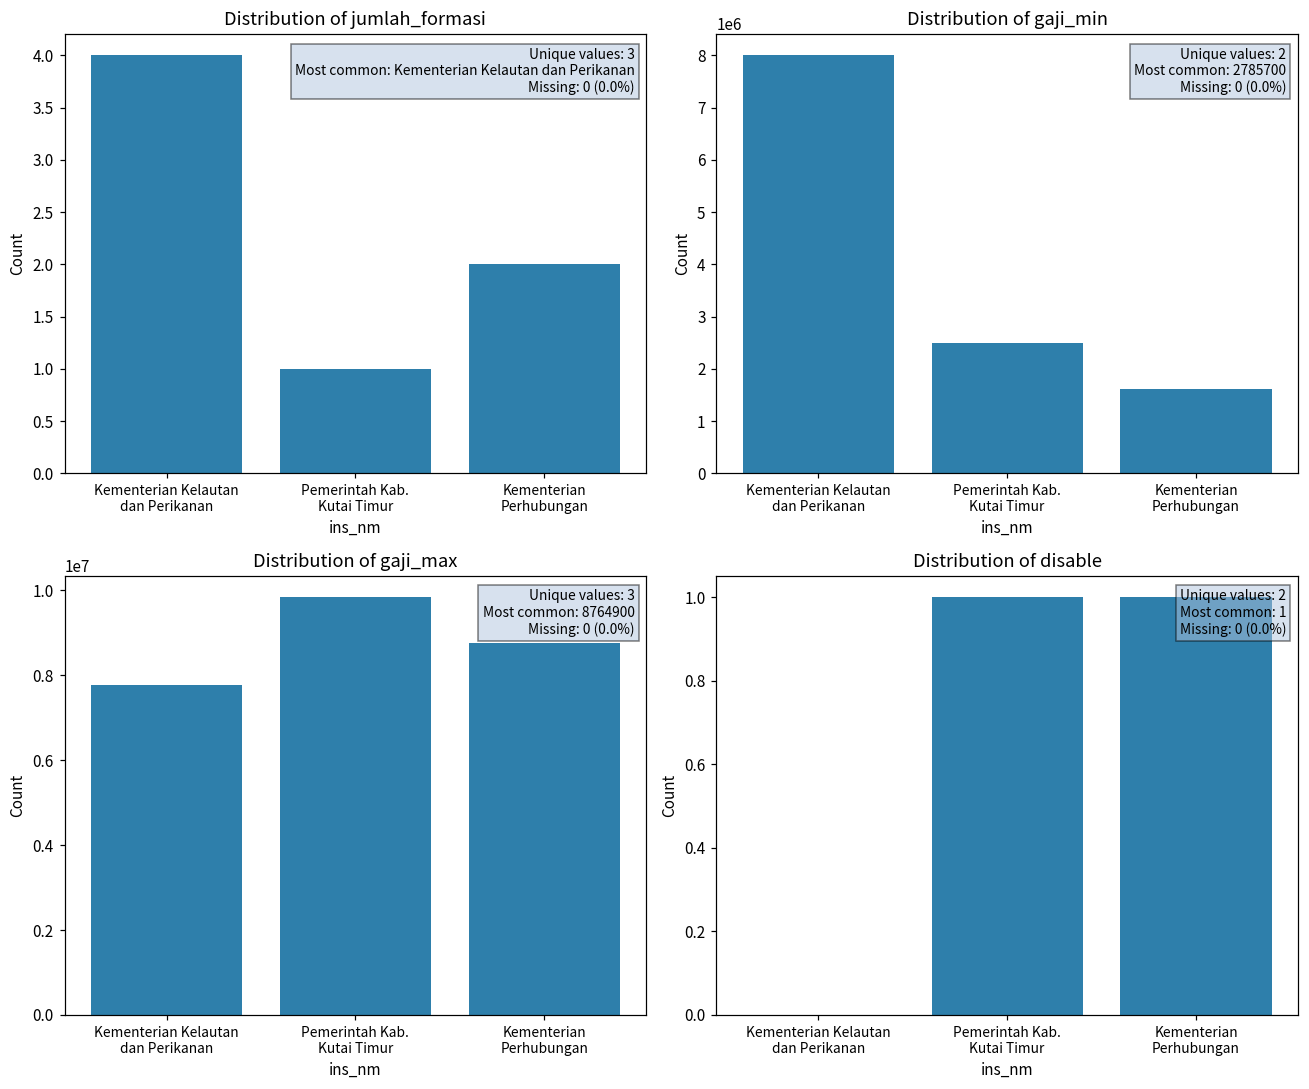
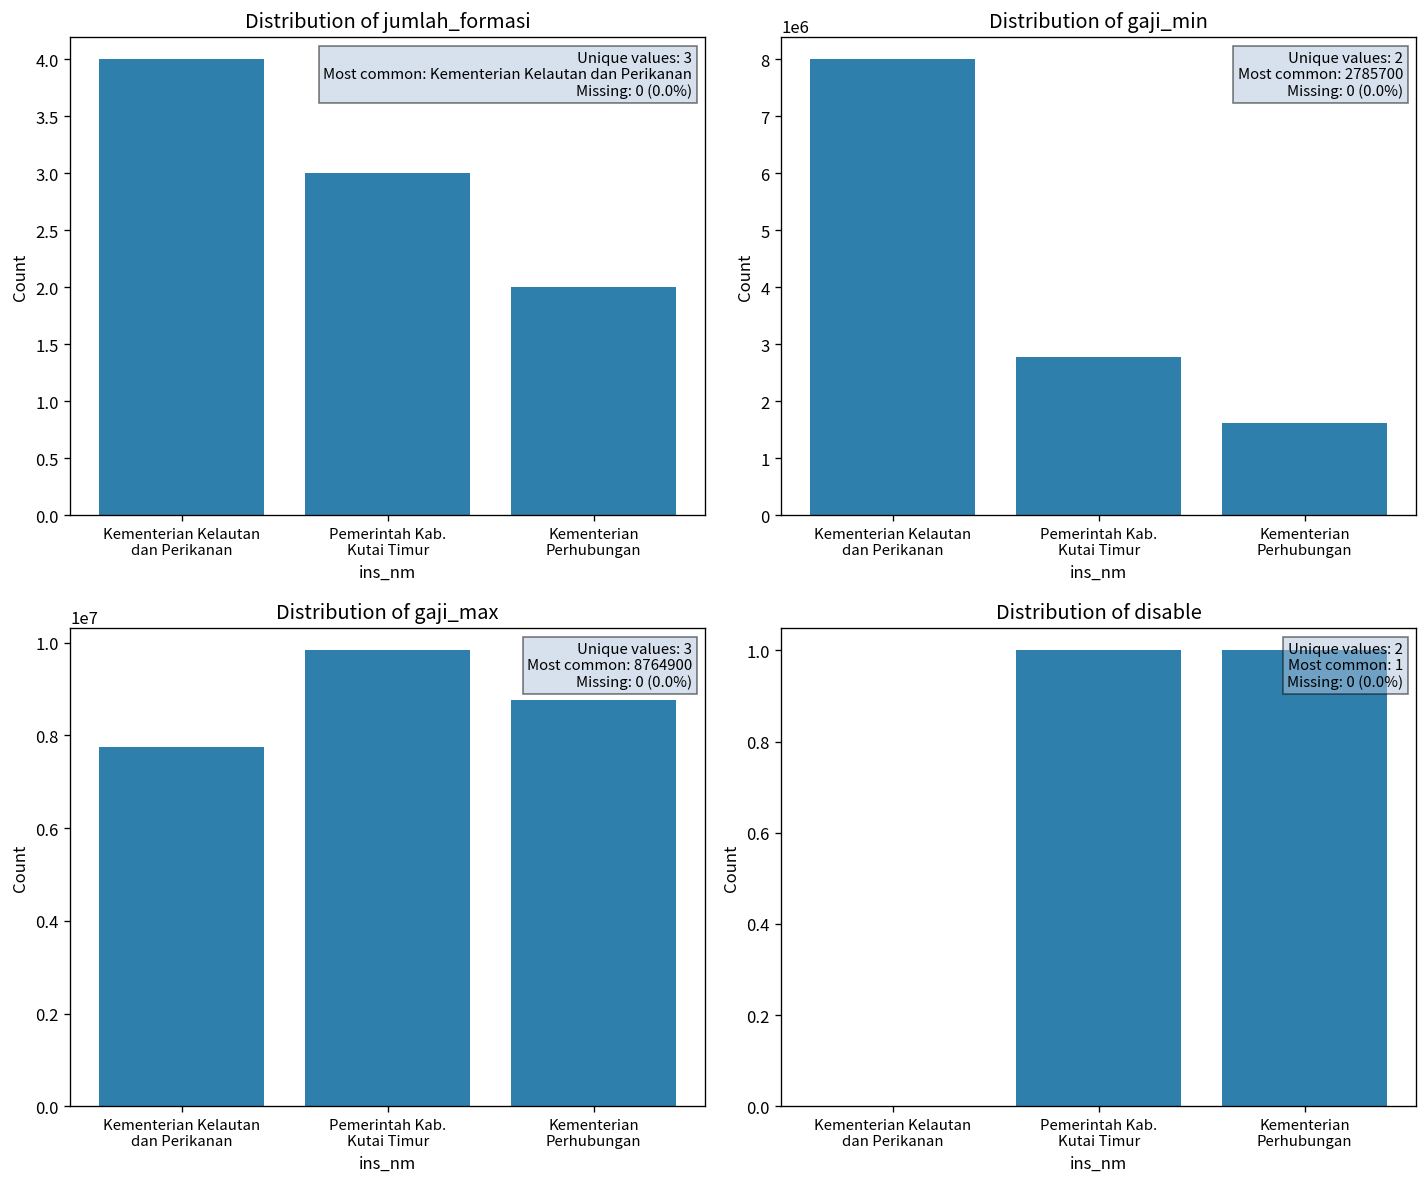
Distribution of jumlah_formasi, Pemerintah Kab. Kutai Timur: 1 -> 3
Distribution of gaji_min, Pemerintah Kab. Kutai Timur: 2500000 -> 2800000
